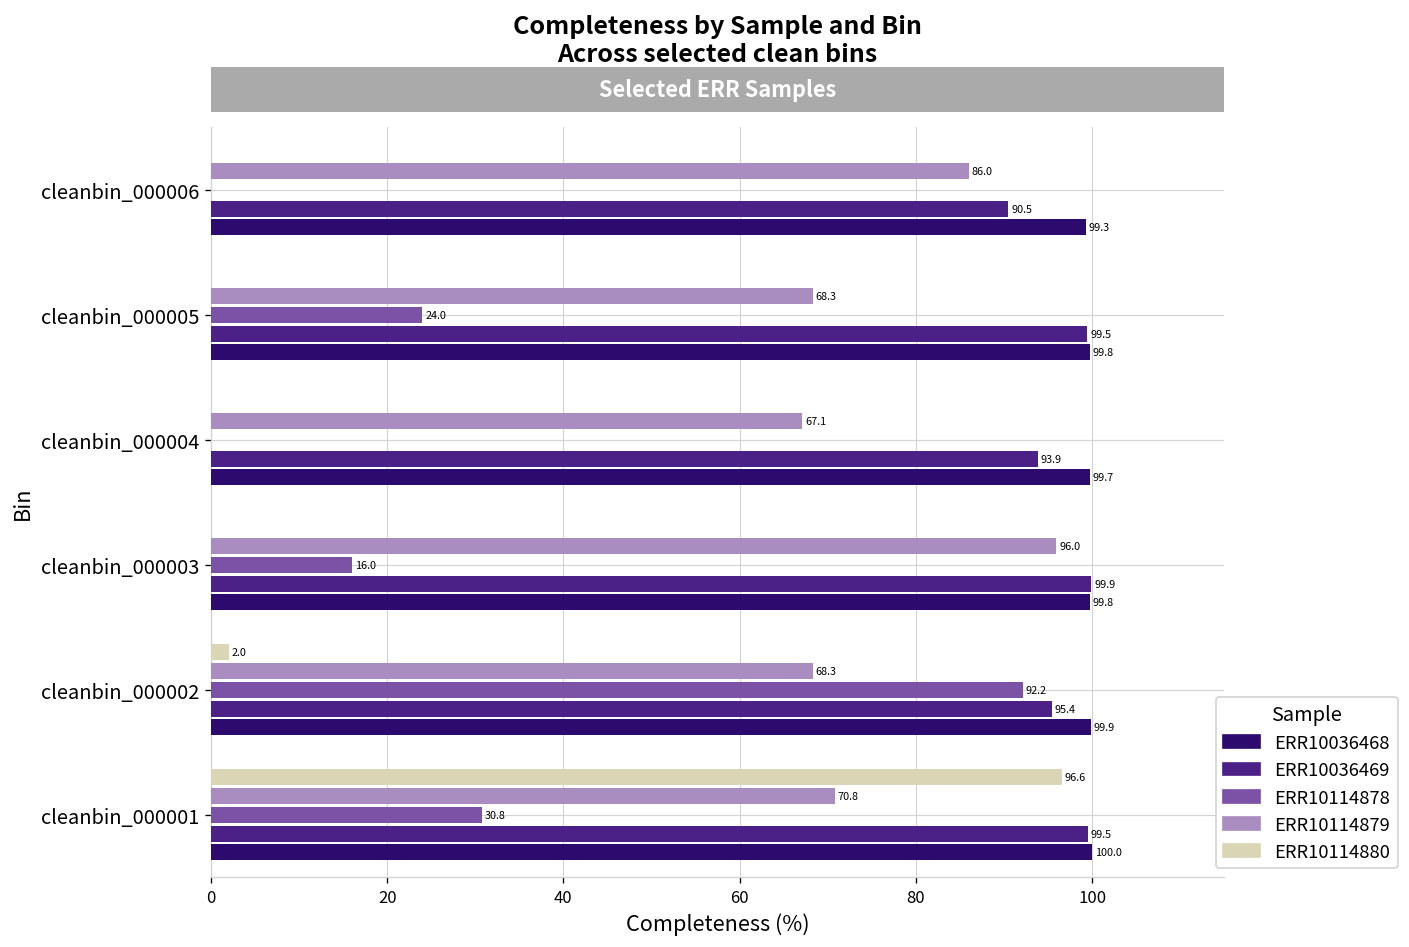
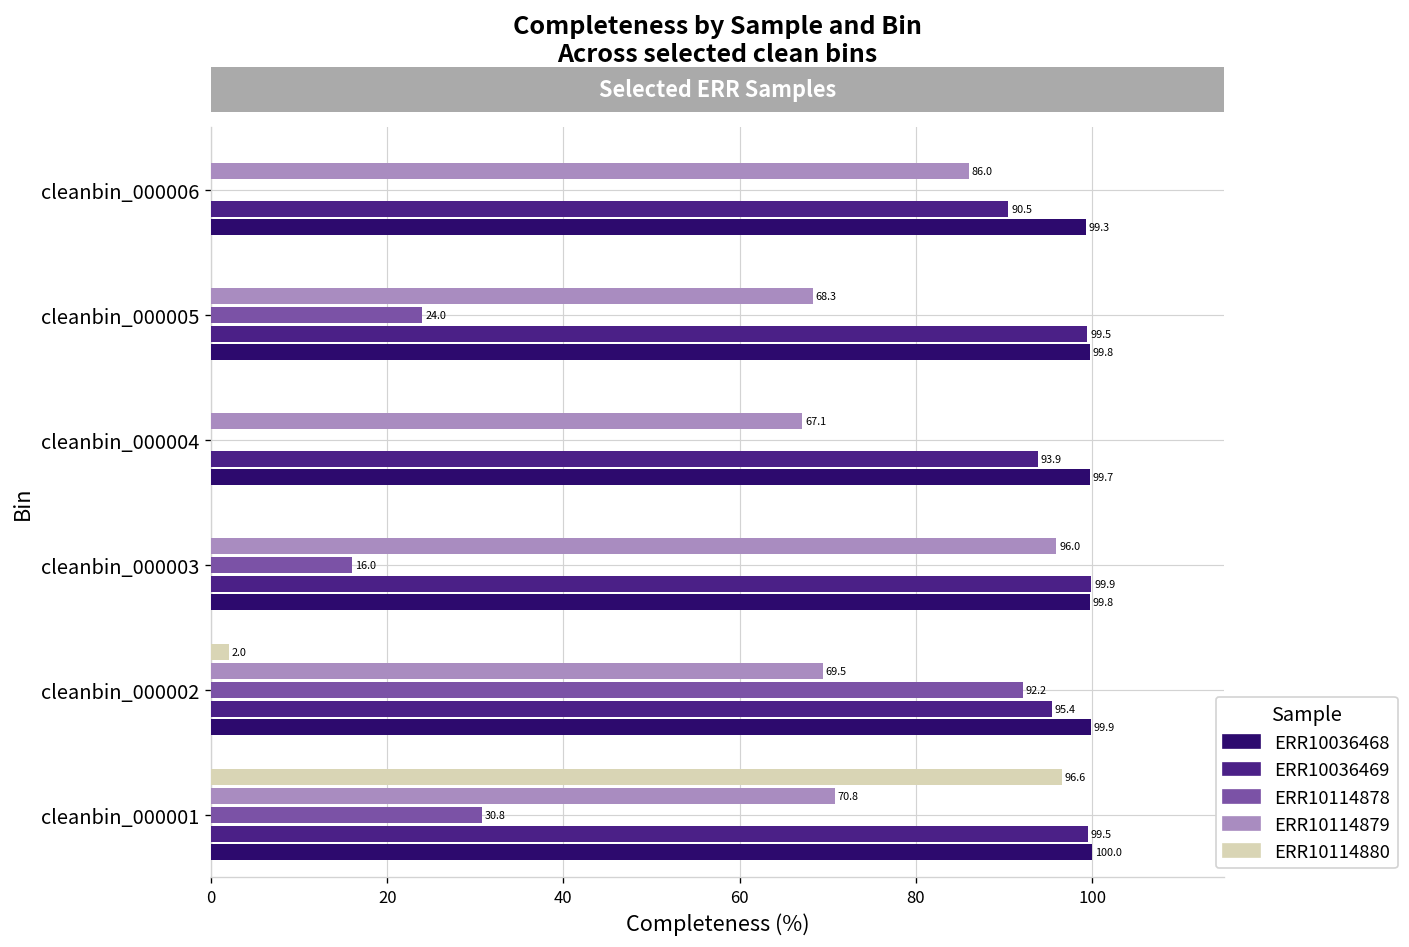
ERR10114879, cleanbin_000002: 68.3 -> 69.5
